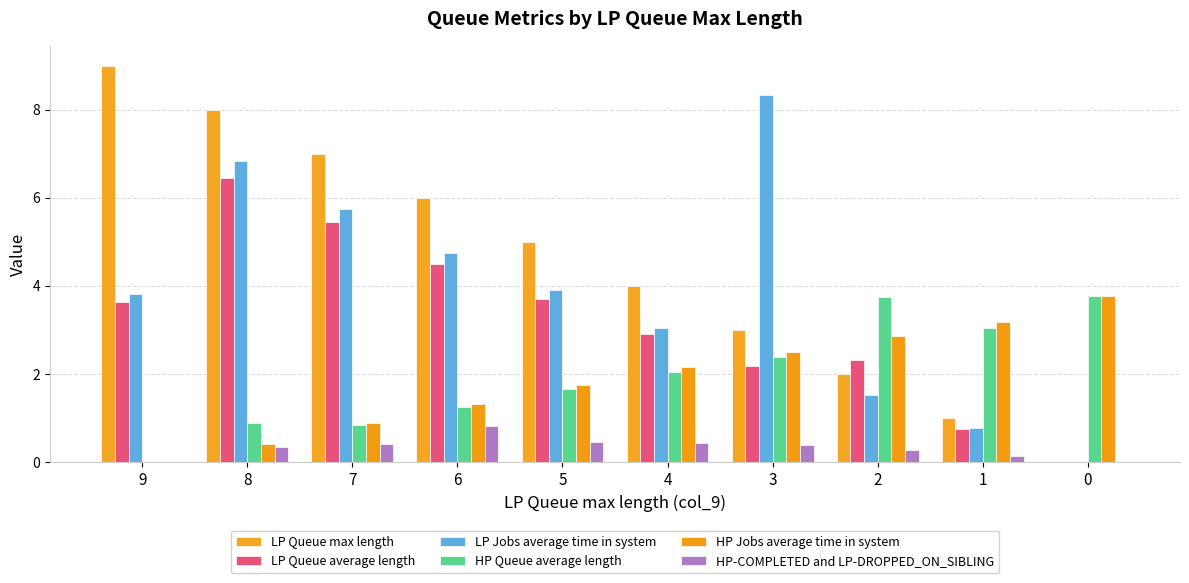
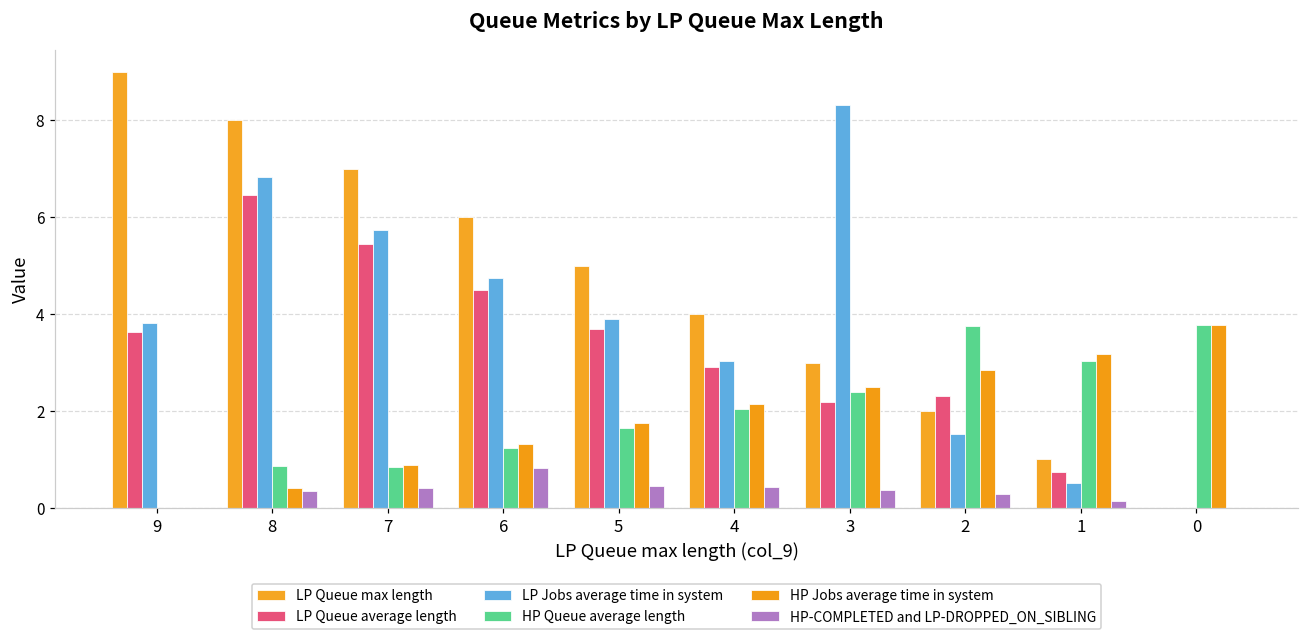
LP Jobs average time in system, 1: 0.8 -> 0.5
